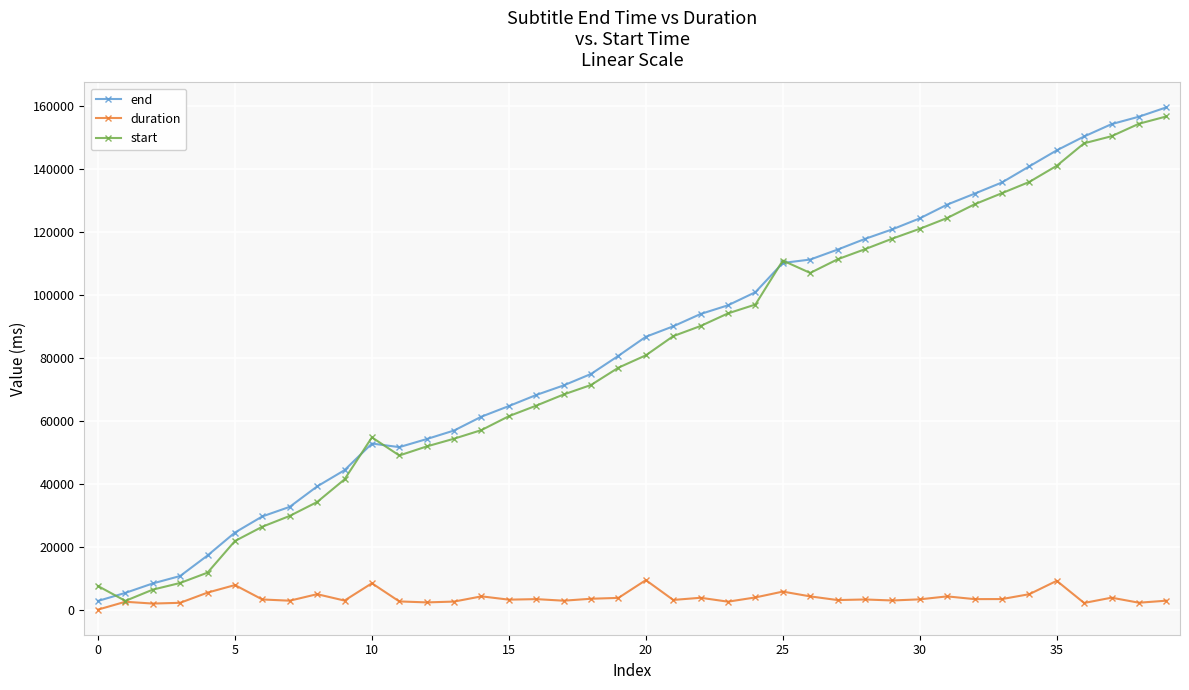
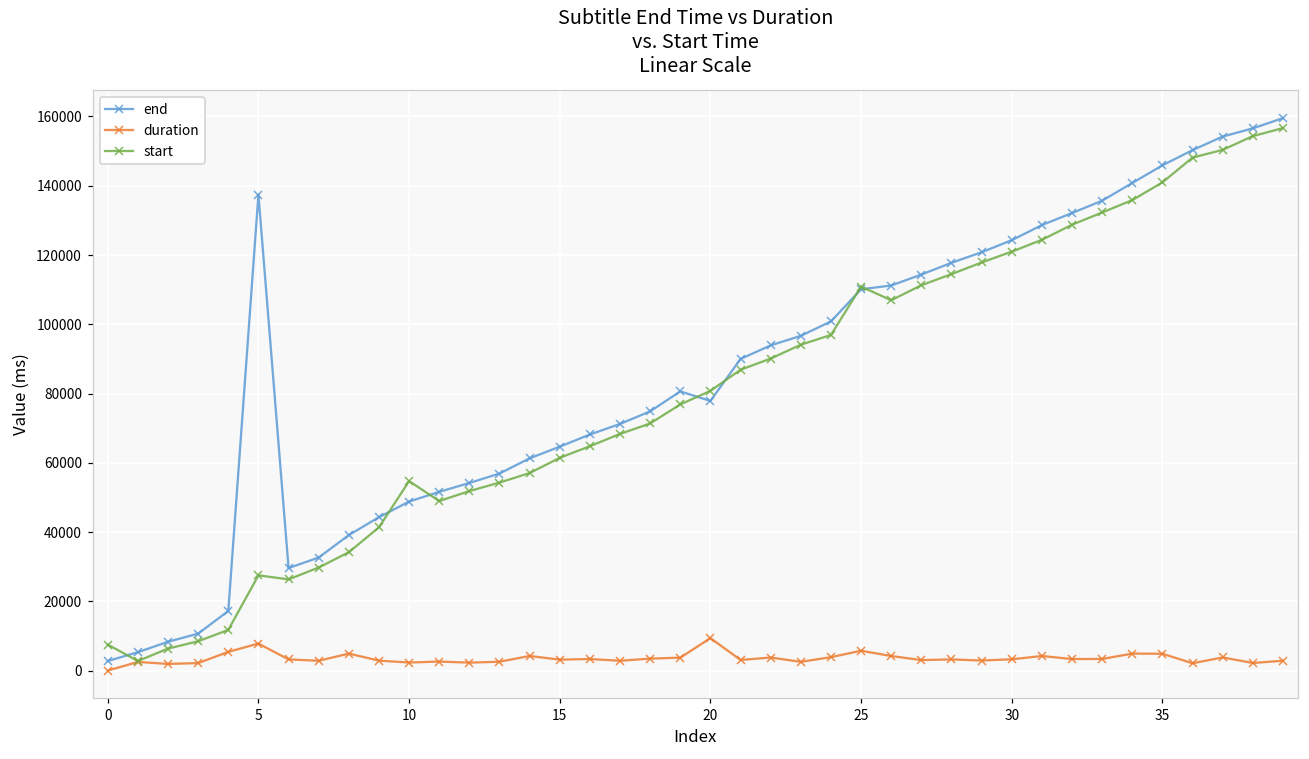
end, 5: 25000 -> 137000
start, 5: 22000 -> 28000
end, 10: 53000 -> 49000
duration, 10: 8000 -> 2000
end, 20: 87000 -> 78000
duration, 35: 9000 -> 5000
